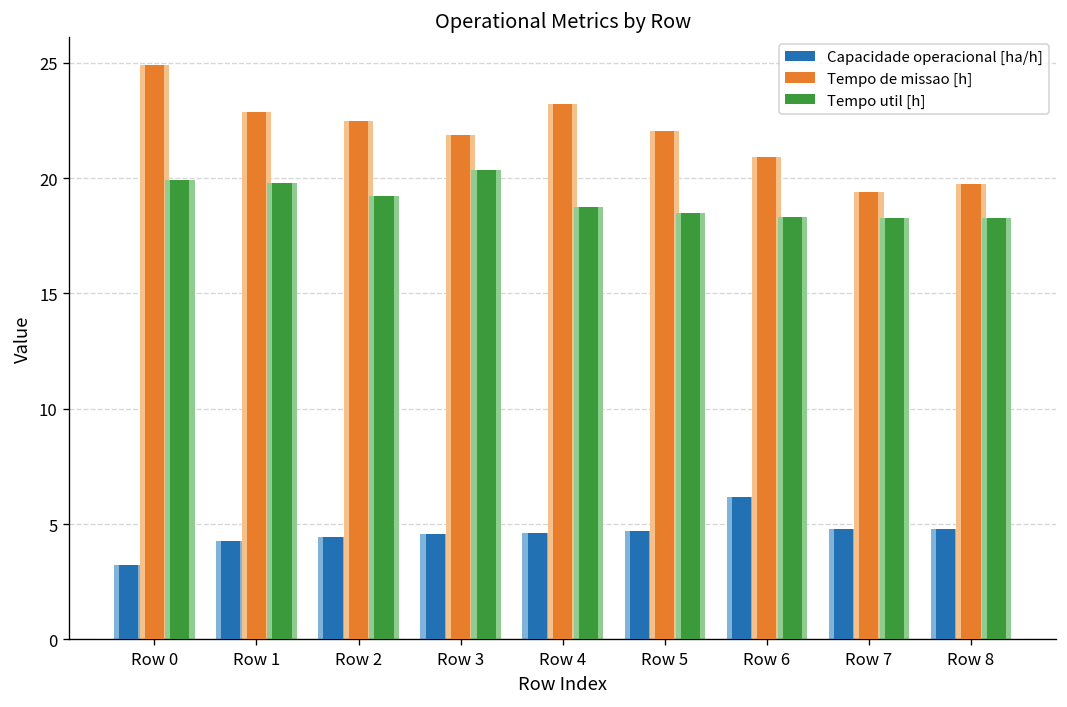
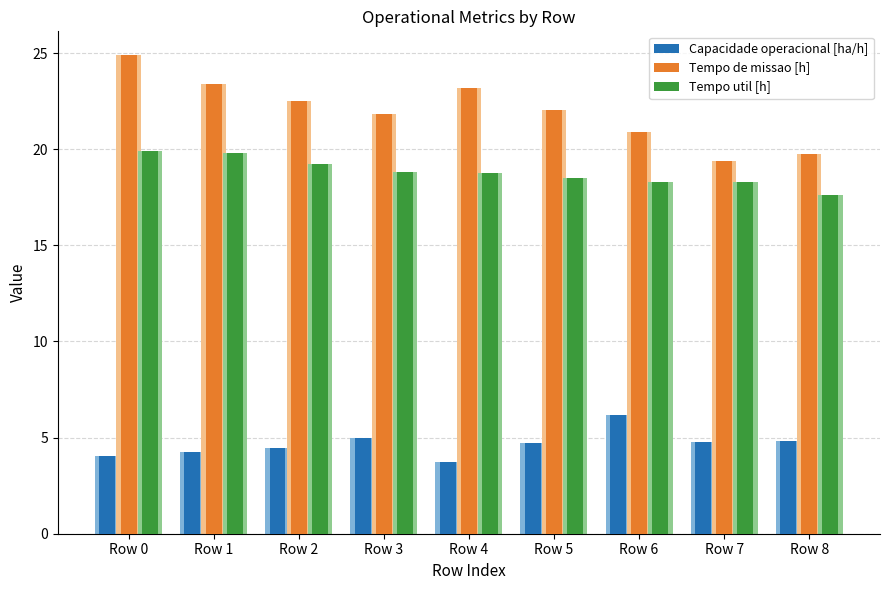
Capacidade operacional [ha/h], Row 0: 3.2 -> 4.0
Tempo de missao [h], Row 1: 22.9 -> 23.4
Capacidade operacional [ha/h], Row 3: 4.6 -> 5.0
Tempo util [h], Row 3: 20.4 -> 18.8
Capacidade operacional [ha/h], Row 4: 4.6 -> 3.7
Tempo util [h], Row 8: 18.3 -> 17.6
